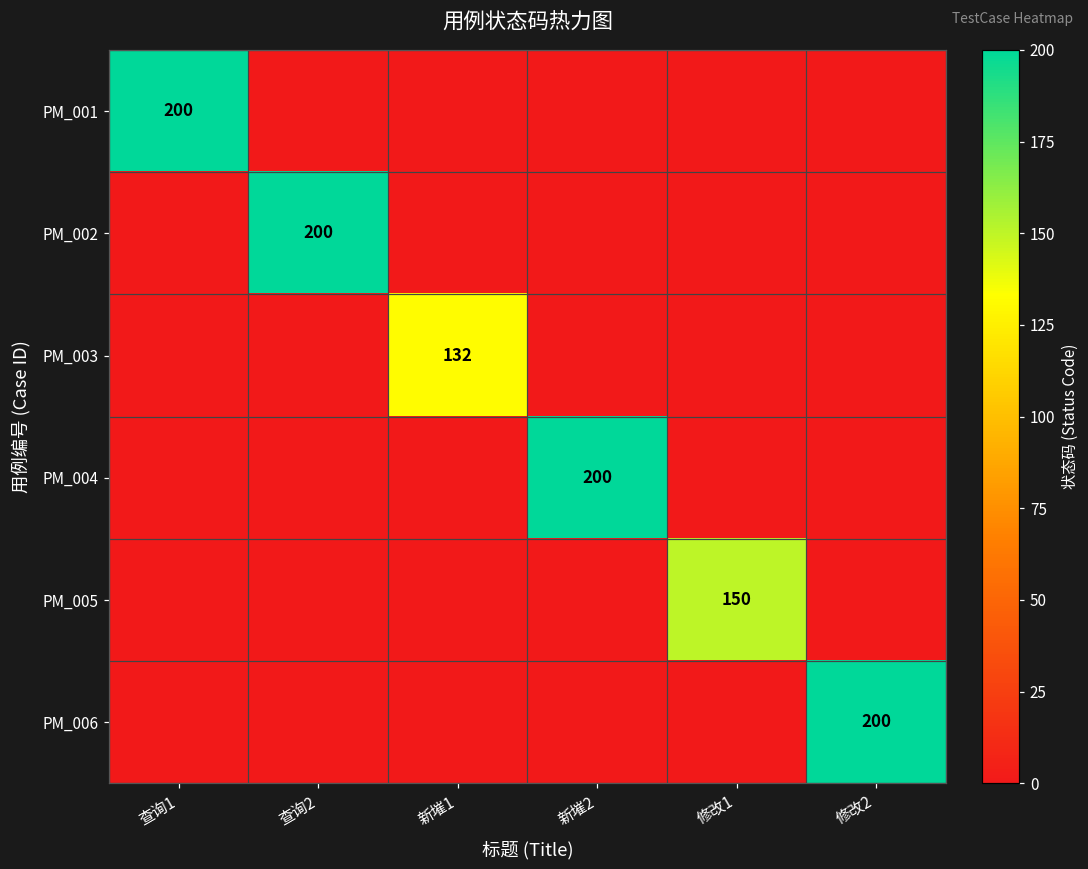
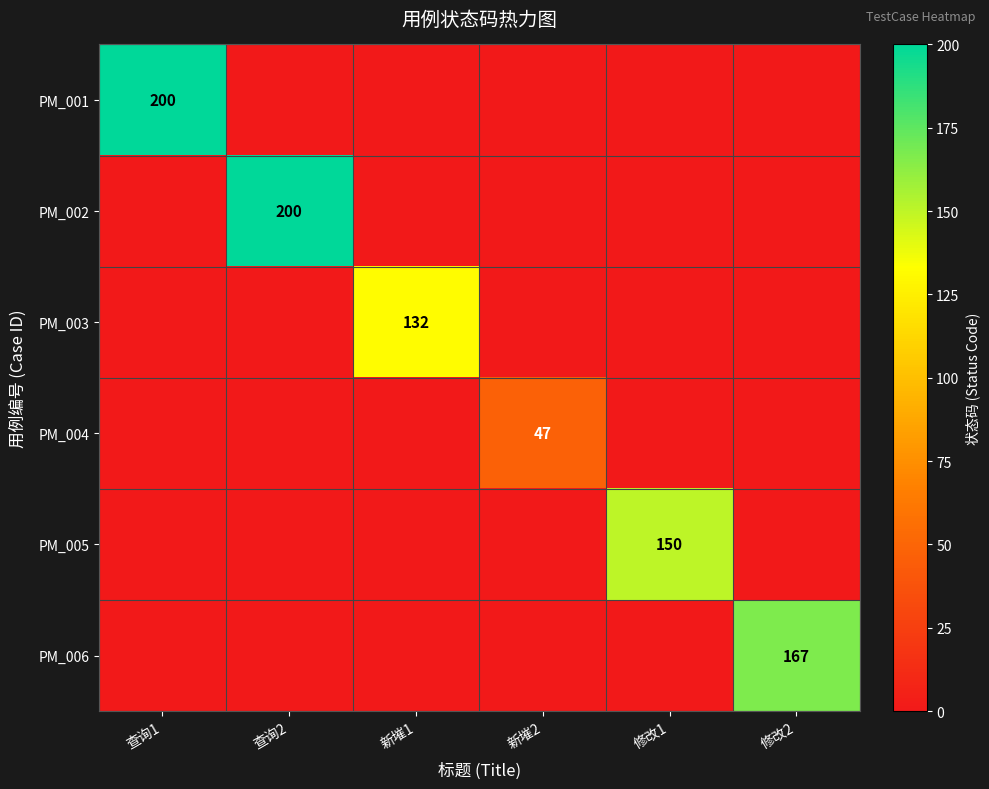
PM_004, 新墔2: 200 -> 47
PM_006, 修改2: 200 -> 167
